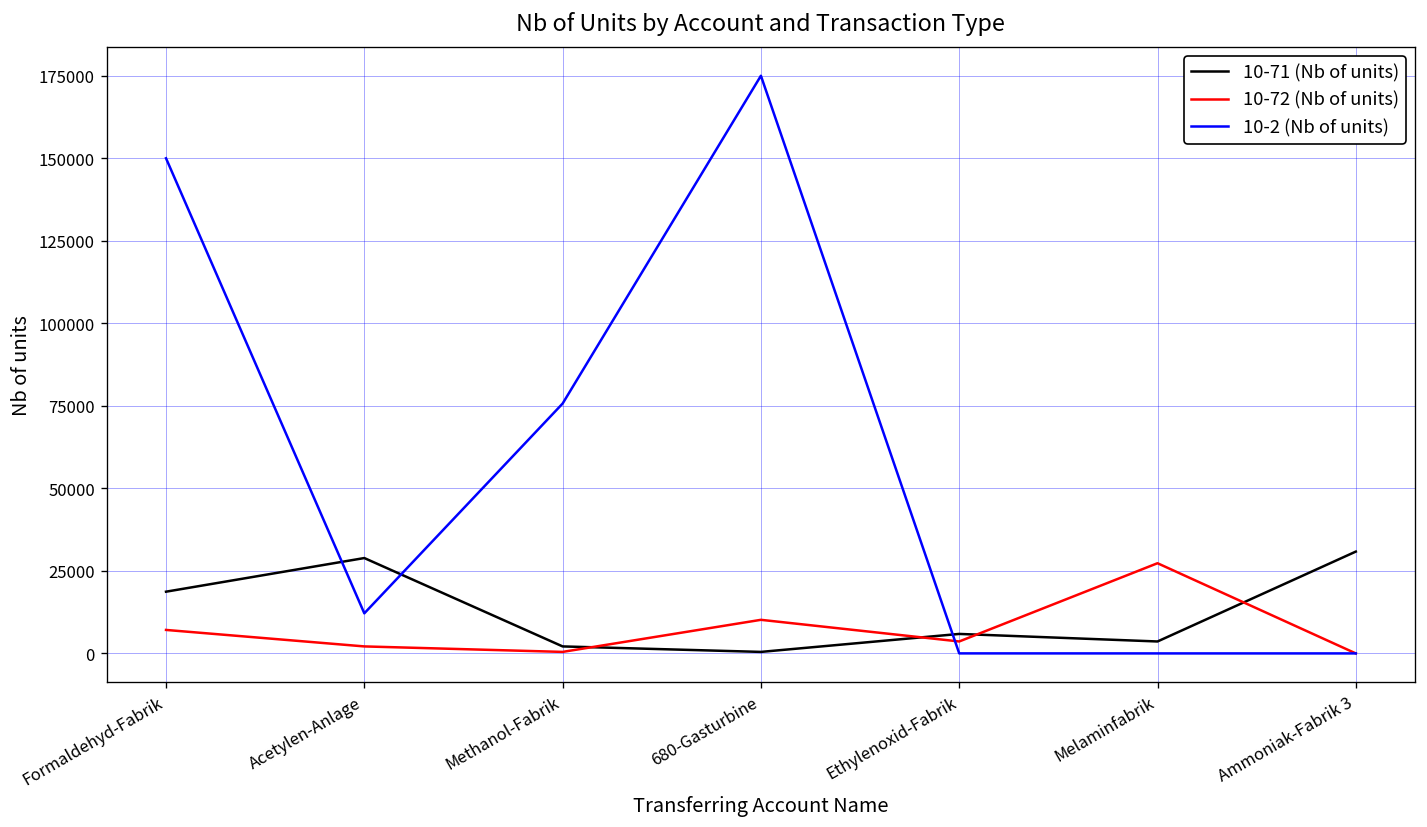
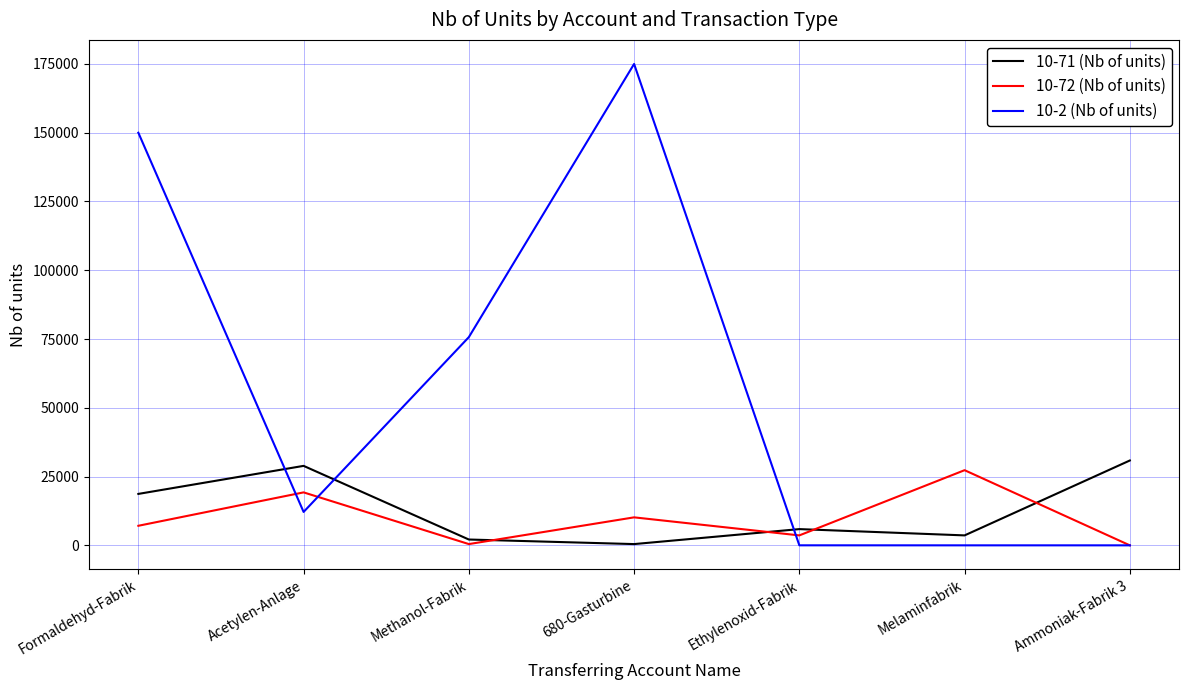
10-72 (Nb of units), Acetylen-Anlage: 2000 -> 19000
